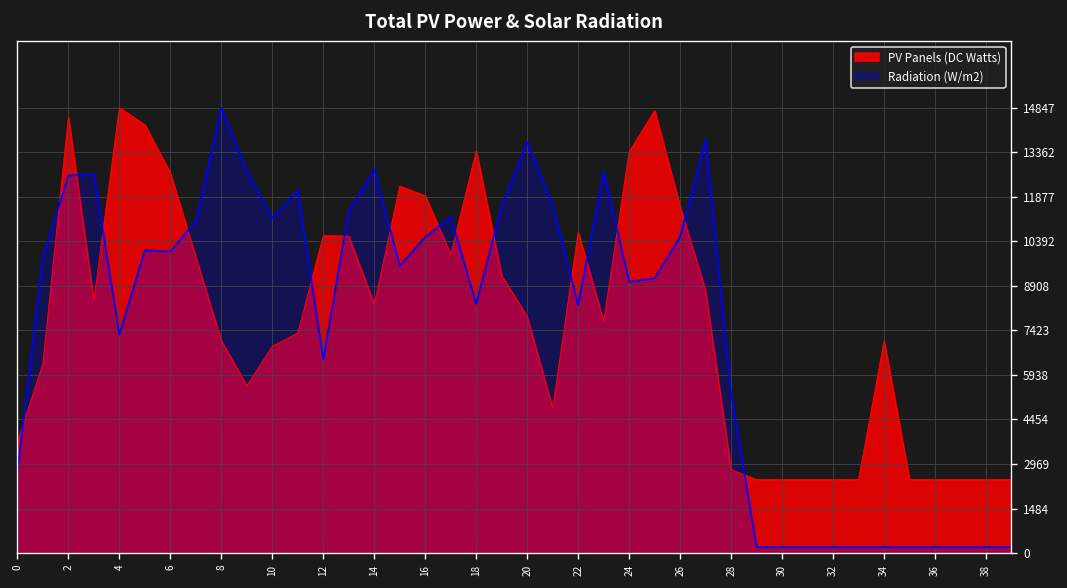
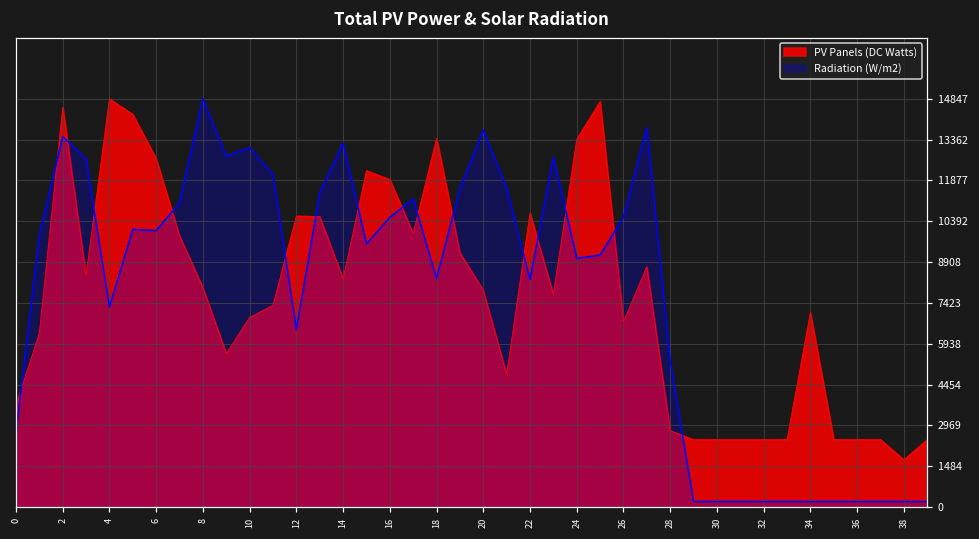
Radiation (W/m2), 2: 12600 -> 13500
PV Panels (DC Watts), 8: 7100 -> 8000
Radiation (W/m2), 10: 11200 -> 13100
Radiation (W/m2), 14: 12800 -> 13200
PV Panels (DC Watts), 26: 11500 -> 6700
PV Panels (DC Watts), 38: 2500 -> 1700
